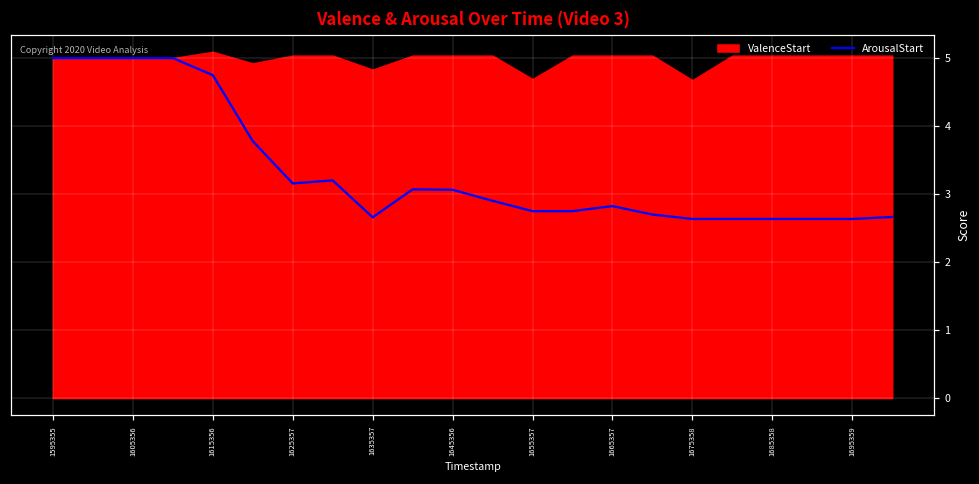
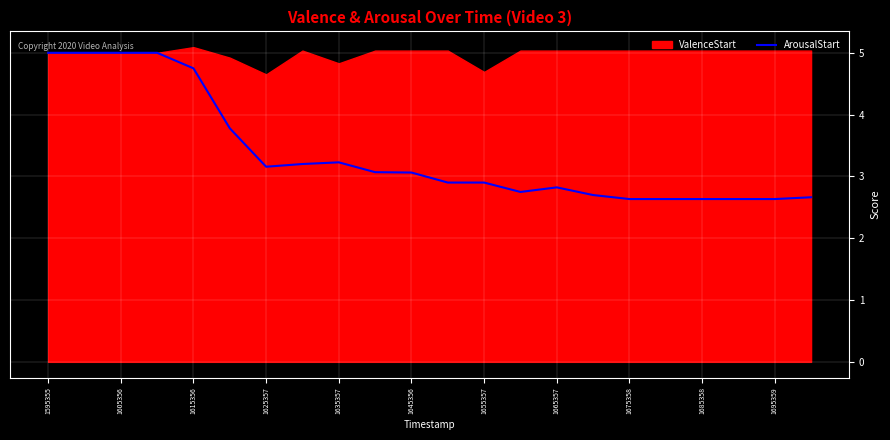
ValenceStart, 1625357: 5.0 -> 4.7
ArousalStart, 1635357: 2.7 -> 3.2
ArousalStart, 1655357: 2.7 -> 2.9
ValenceStart, 1675358: 4.7 -> 5.0
